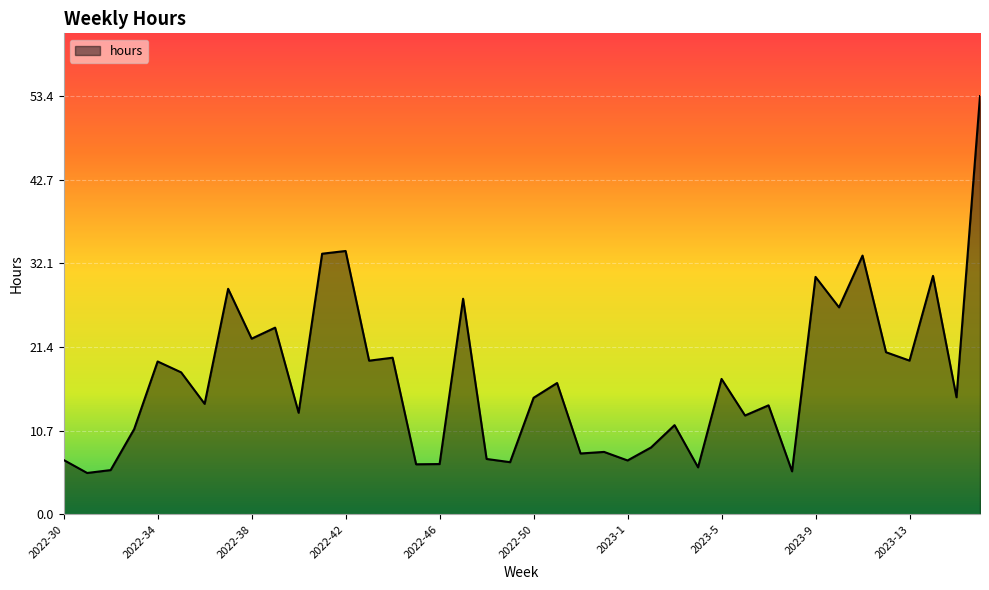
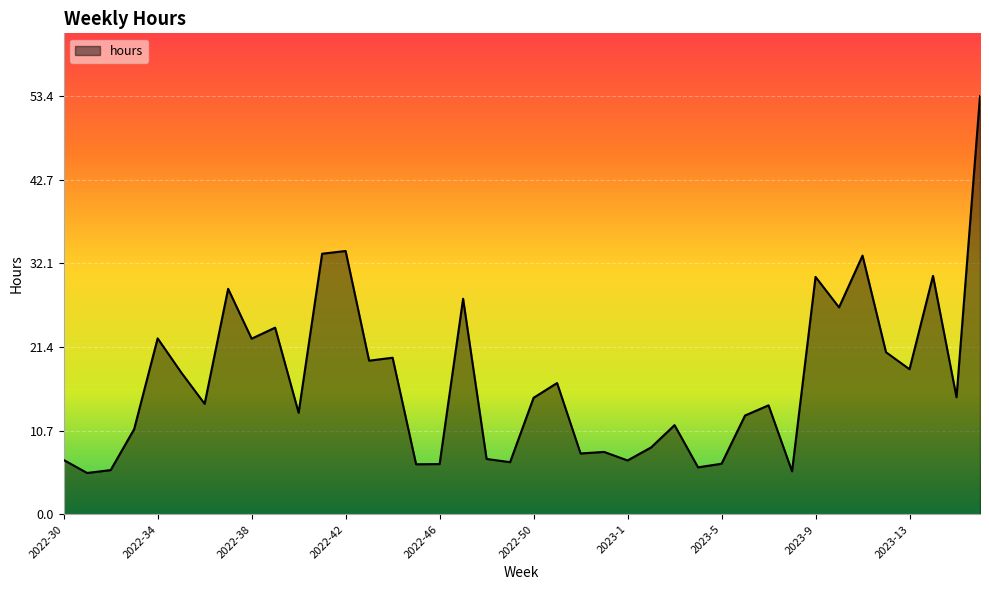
2022-34: 20 -> 22
2023-5: 17 -> 6
2023-13: 20 -> 19
